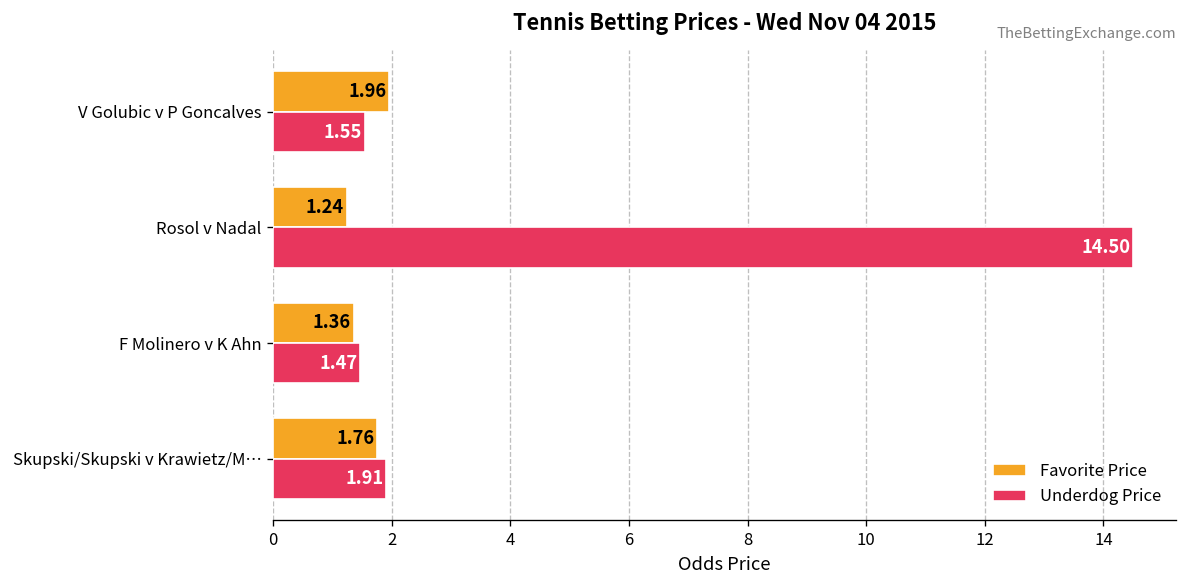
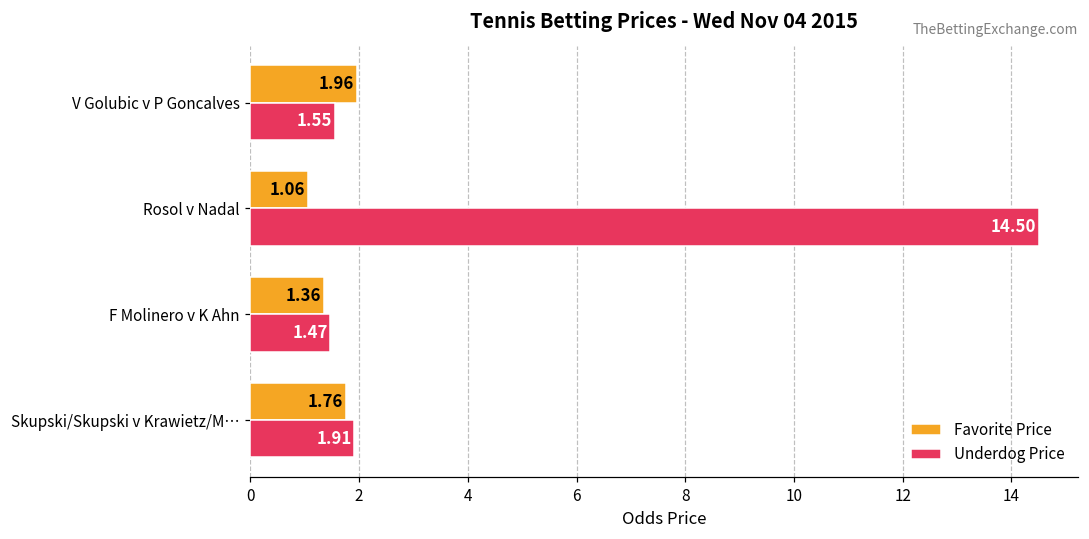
Favorite Price, Rosol v Nadal: 1.24 -> 1.06
